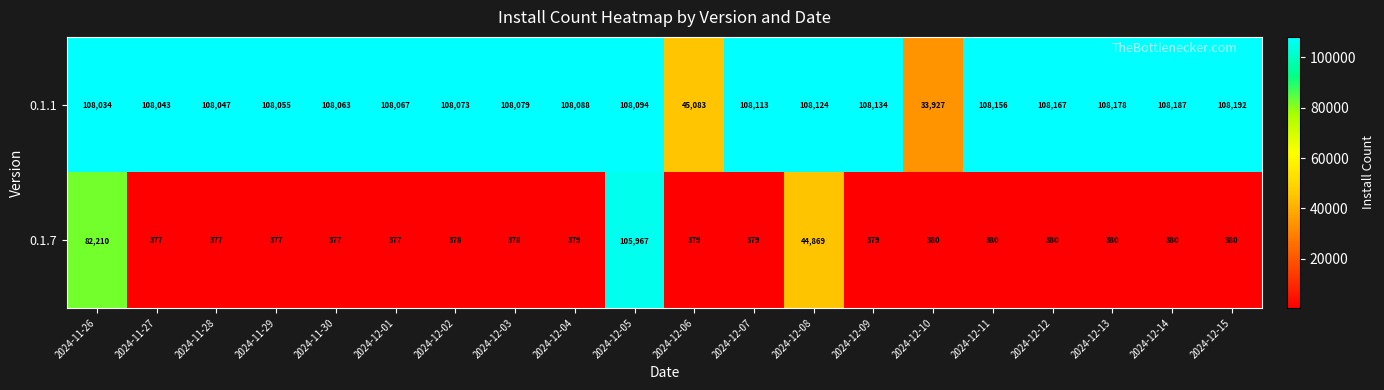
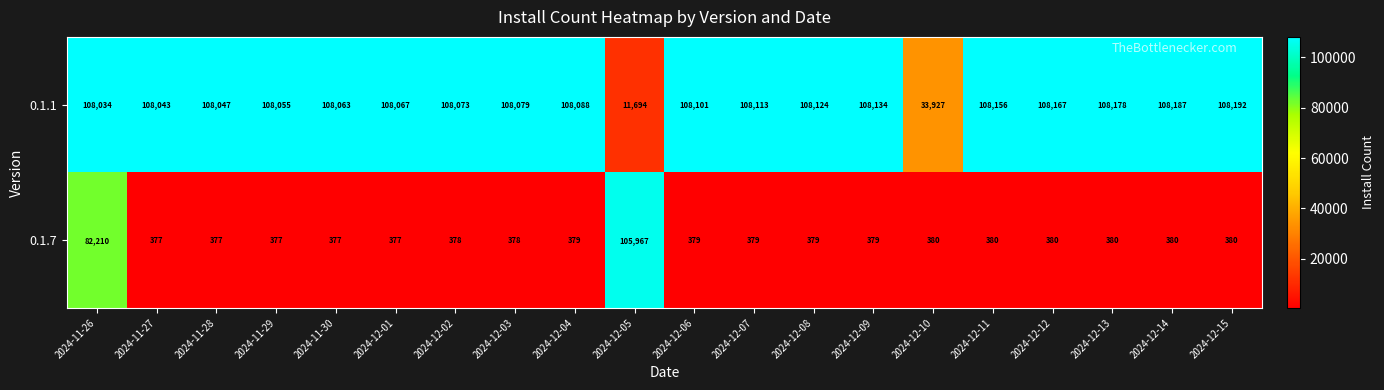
0.1.1, 2024-12-05: 108,094 -> 11,694
0.1.1, 2024-12-06: 45,083 -> 108,101
0.1.7, 2024-12-08: 44,869 -> 379
